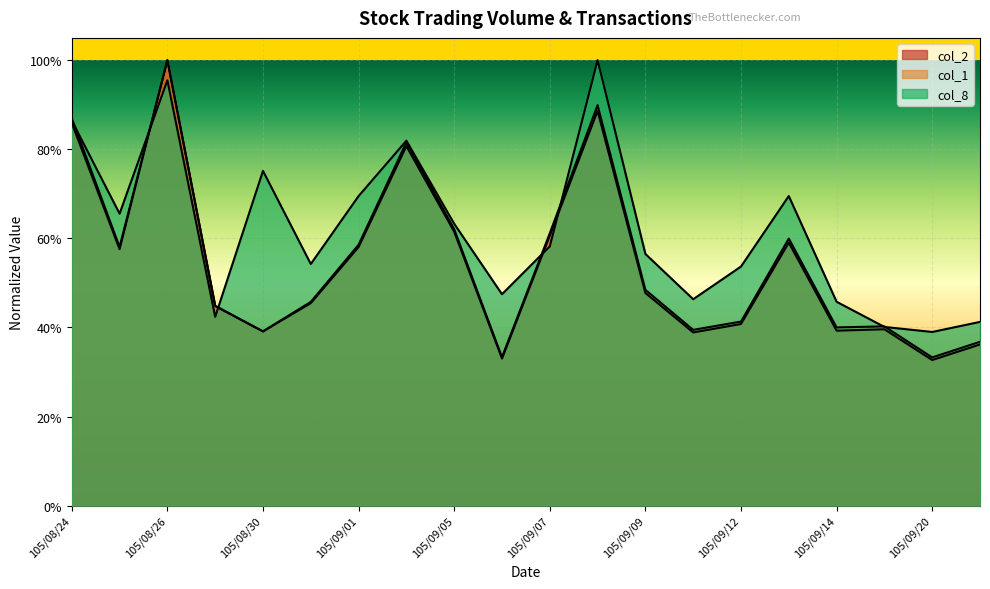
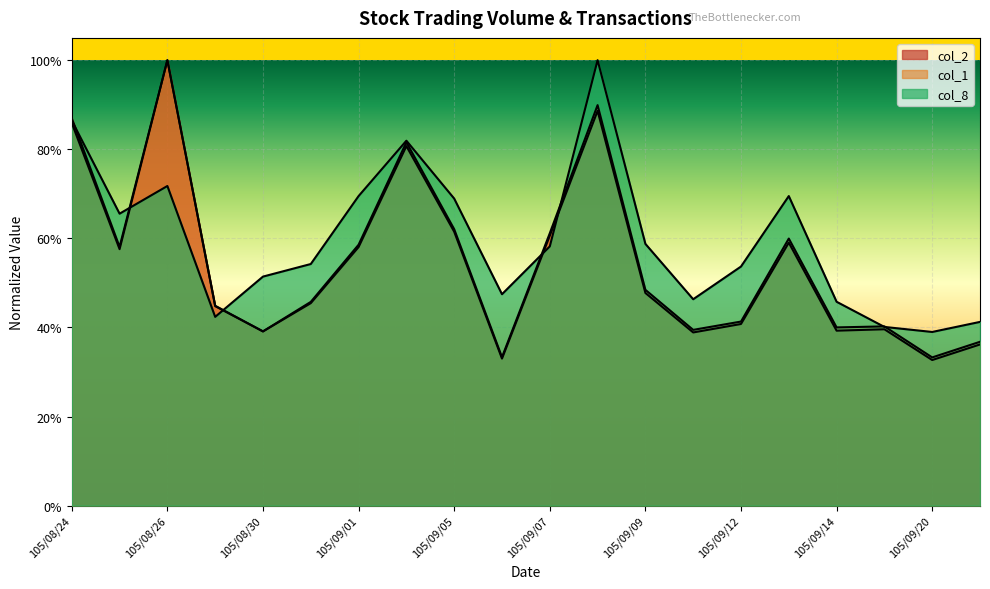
col_8, 105/08/26: 95% -> 72%
col_8, 105/08/30: 75% -> 51%
col_8, 105/09/05: 63% -> 69%
col_8, 105/09/09: 56% -> 59%
